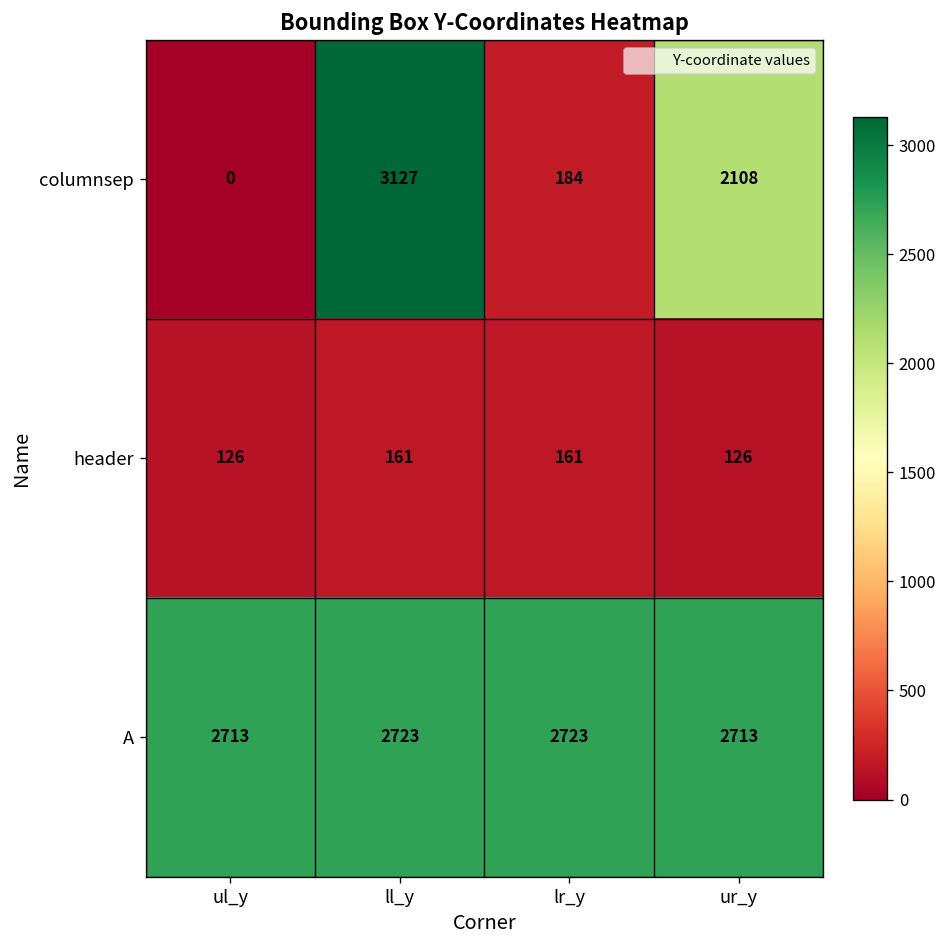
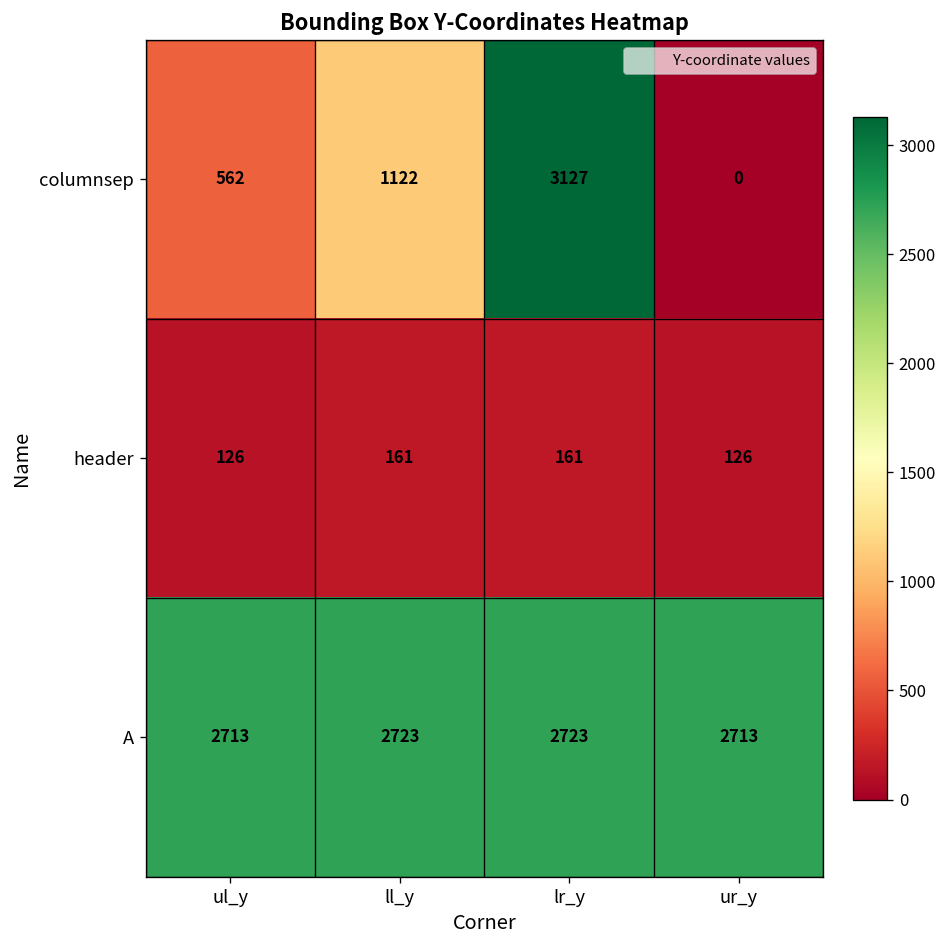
columnsep, ul_y: 0 -> 562
columnsep, ll_y: 3127 -> 1122
columnsep, lr_y: 184 -> 3127
columnsep, ur_y: 2108 -> 0
